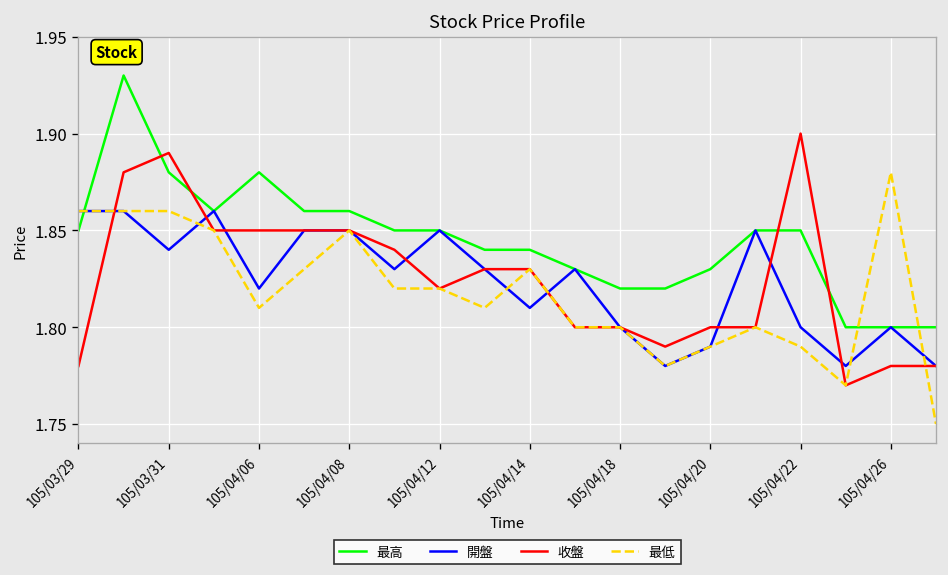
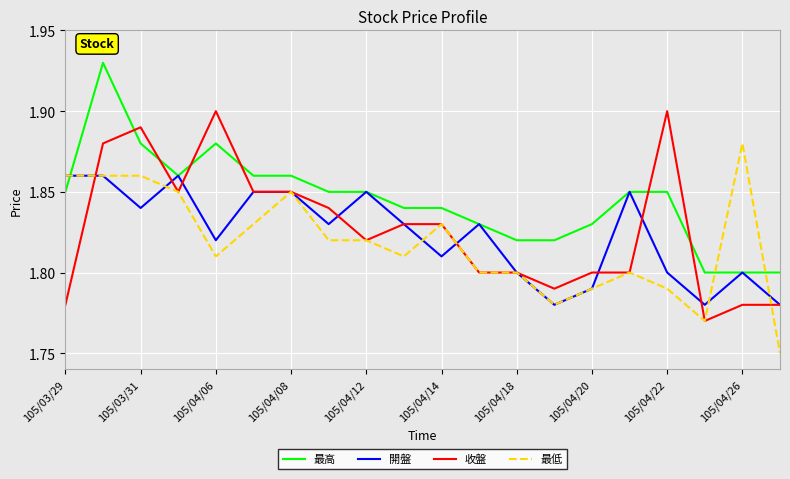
收盤, 105/04/06: 1.85 -> 1.90
